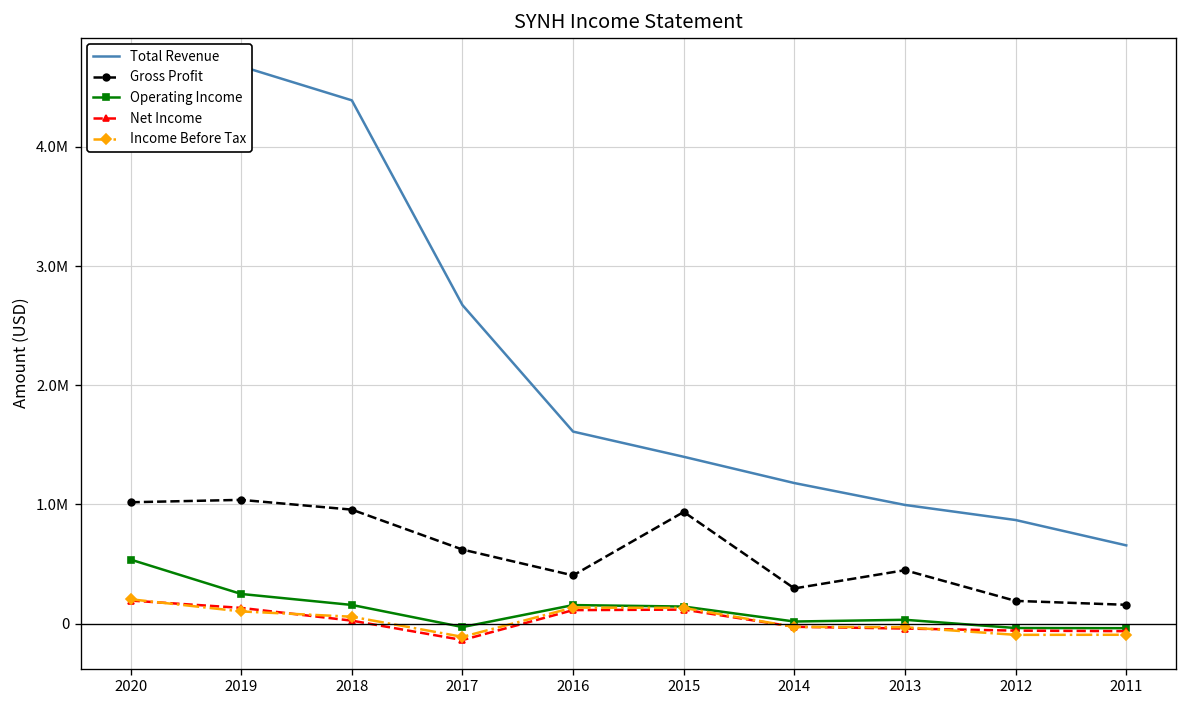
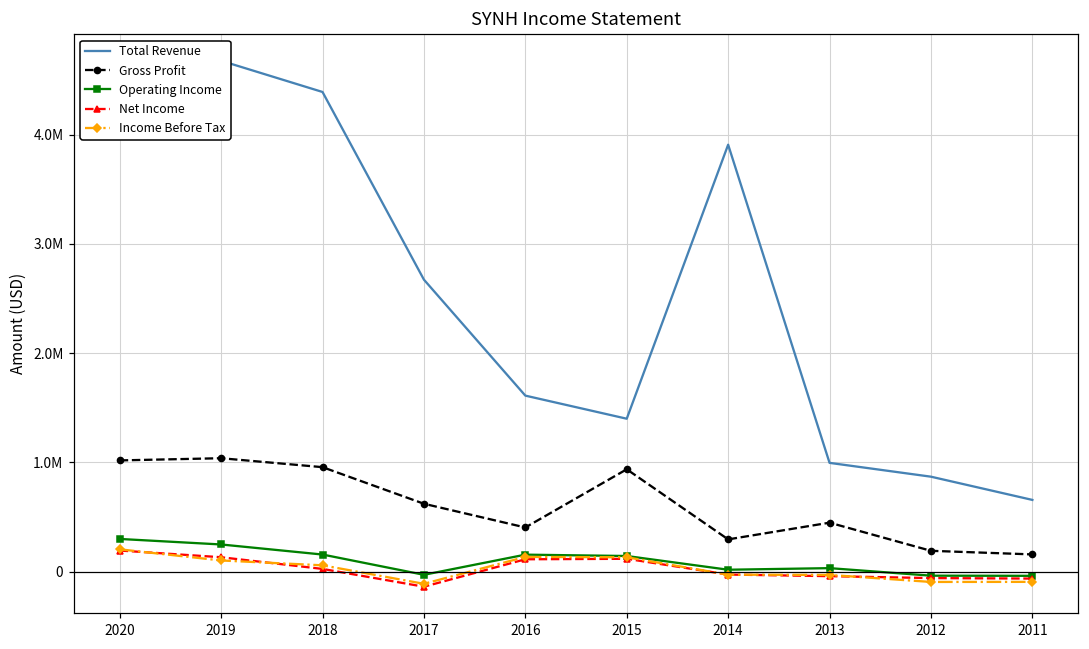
Operating Income, 2020: 500000 -> 300000
Total Revenue, 2014: 1200000 -> 3900000
